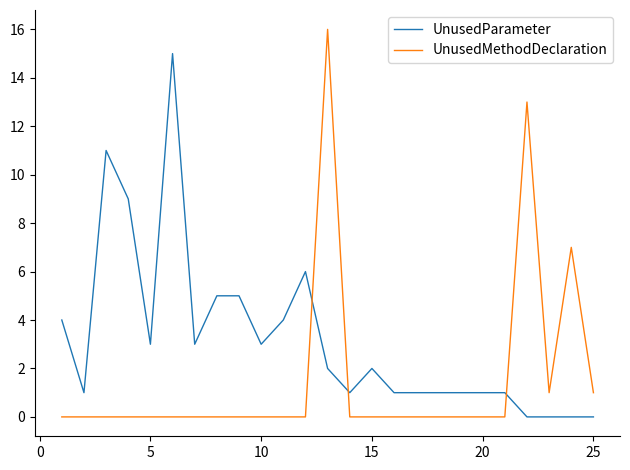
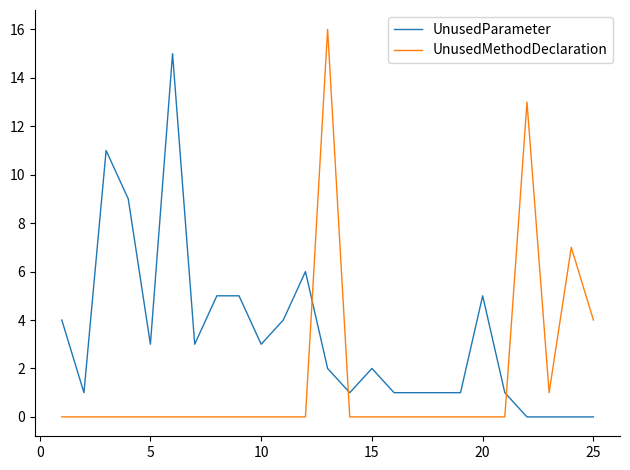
UnusedParameter, 20: 1 -> 5
UnusedMethodDeclaration, 25: 1 -> 4
